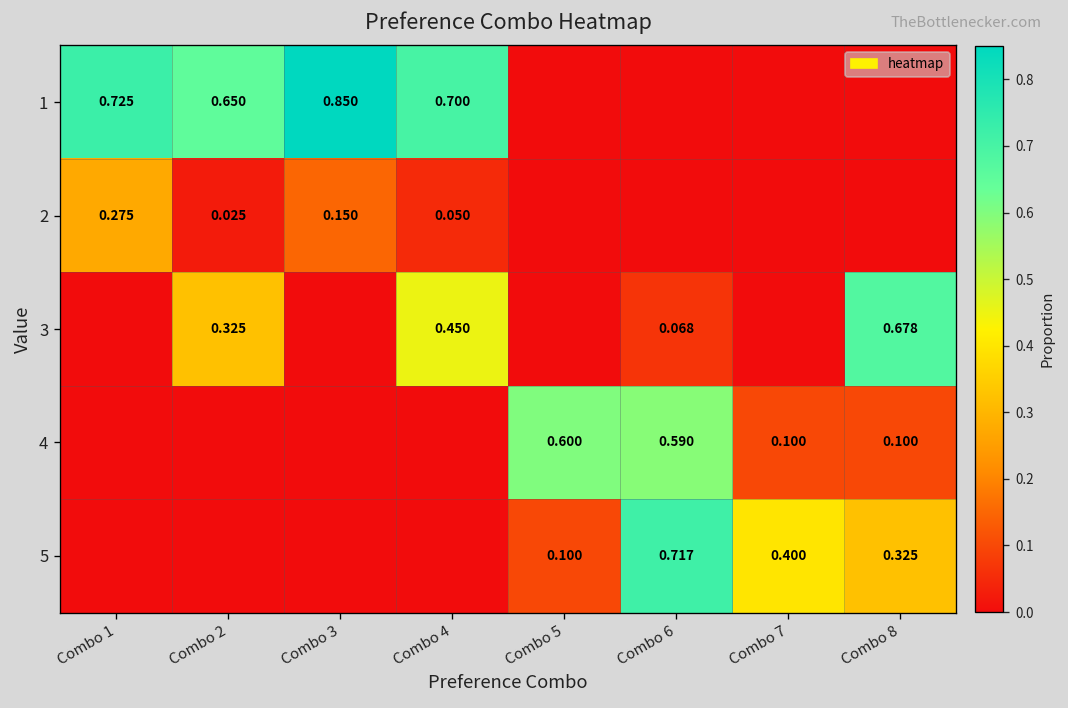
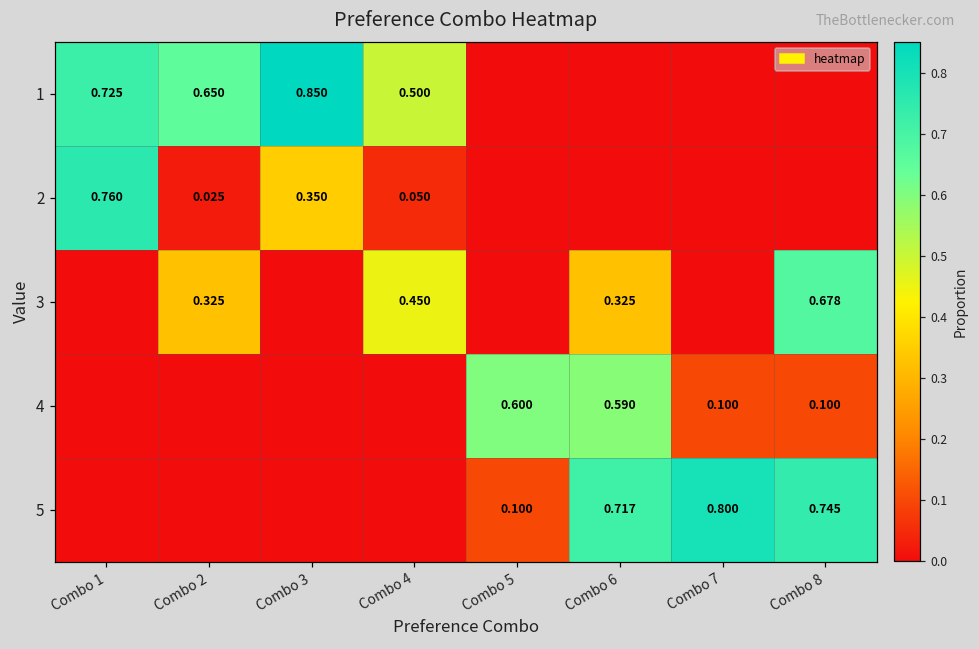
1, Combo 4: 0.700 -> 0.500
2, Combo 1: 0.275 -> 0.760
2, Combo 3: 0.150 -> 0.350
3, Combo 6: 0.068 -> 0.325
5, Combo 7: 0.400 -> 0.800
5, Combo 8: 0.325 -> 0.745
